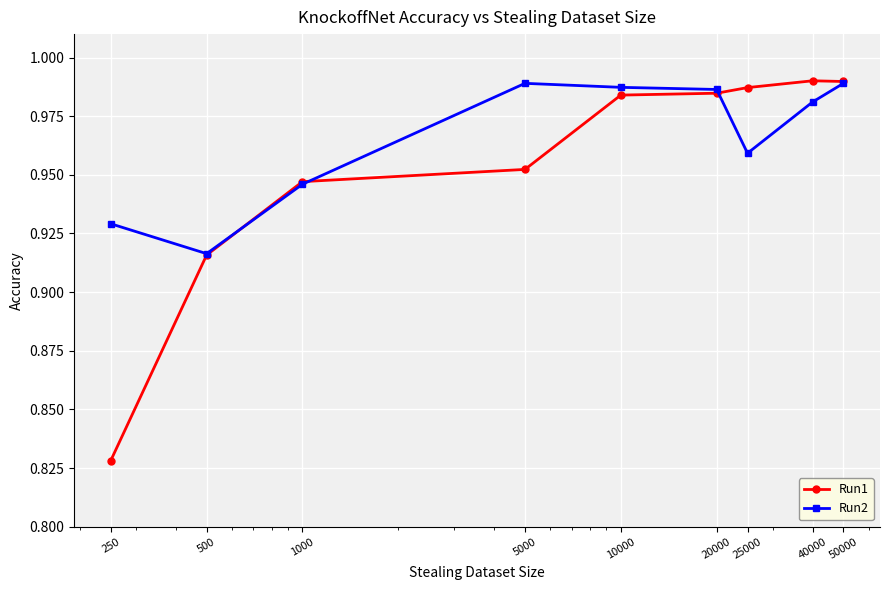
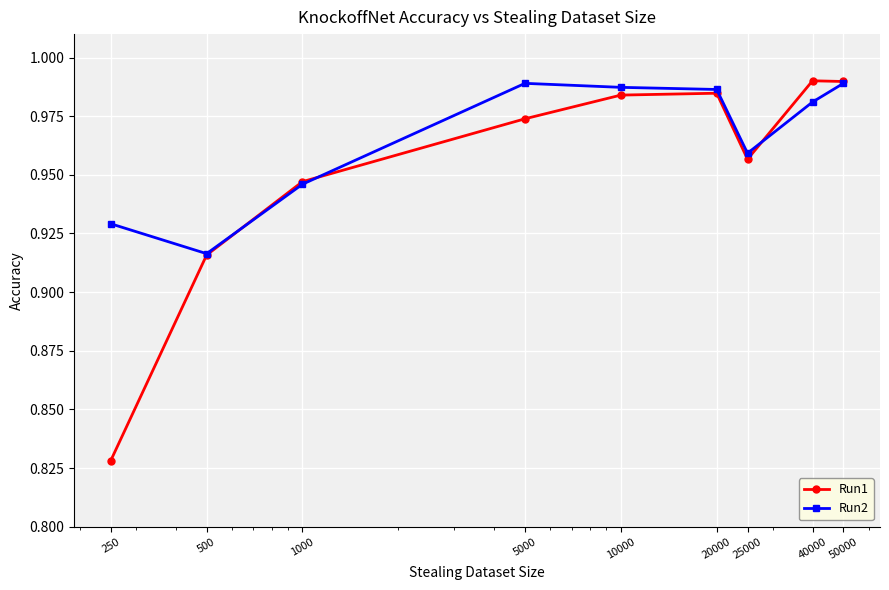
Run1, 5000: 0.952 -> 0.974
Run1, 25000: 0.987 -> 0.957
